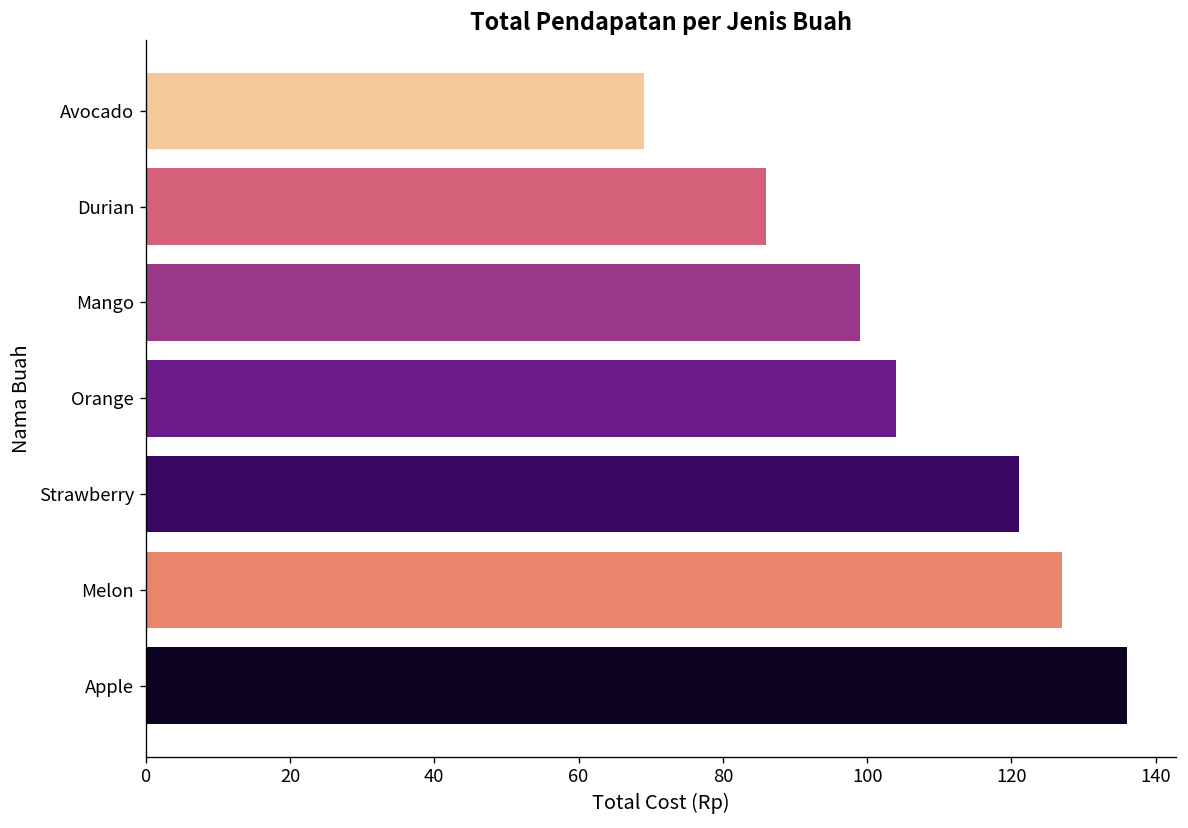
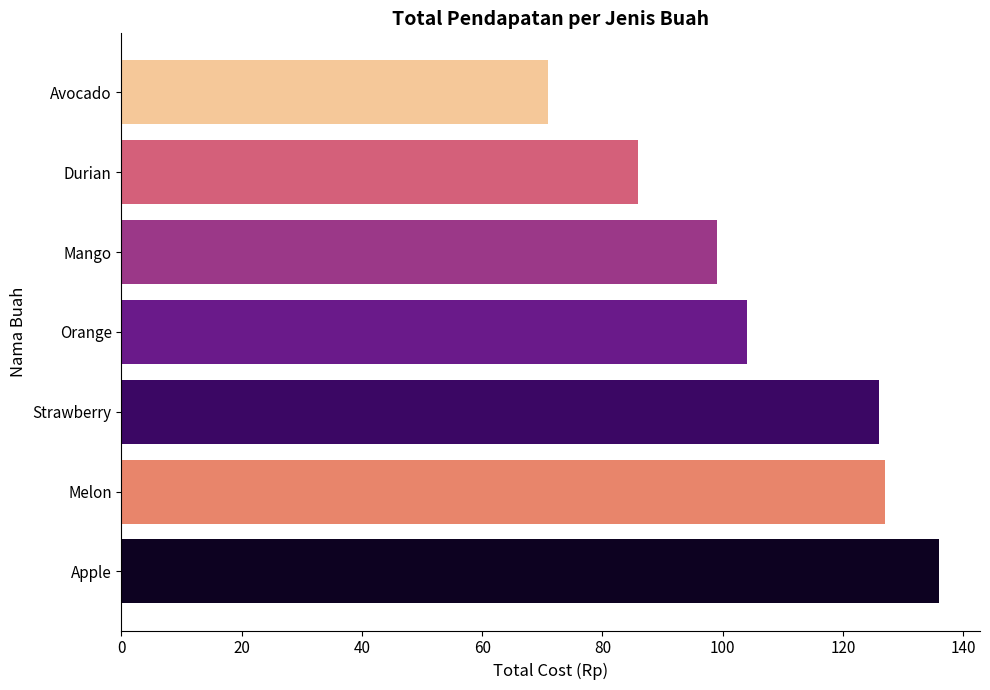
Avocado: 69 -> 71
Strawberry: 121 -> 126
